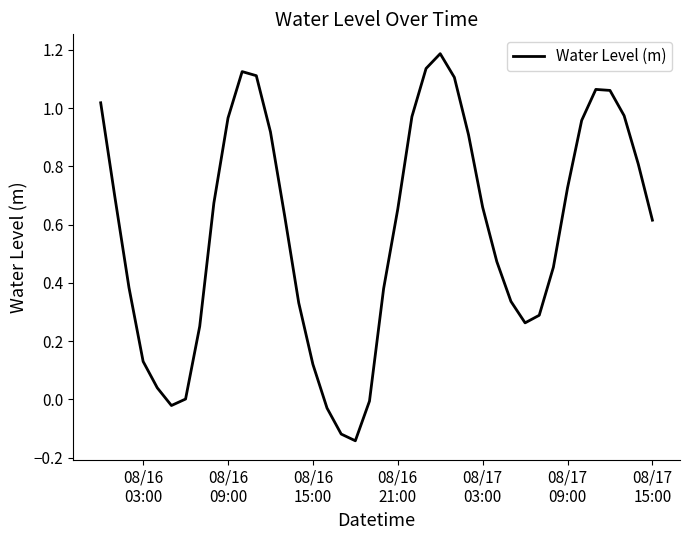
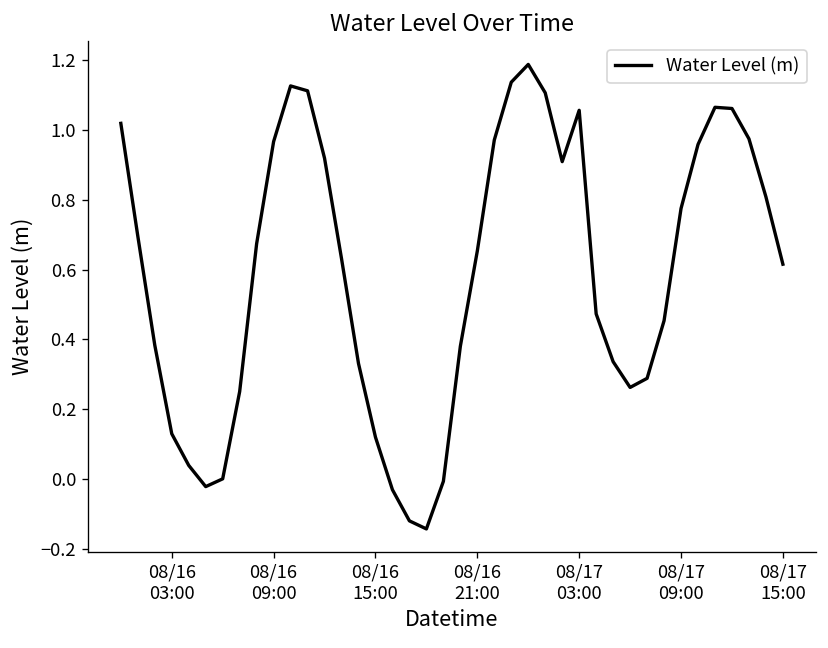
08/17 03:00: 0.66 -> 1.06
08/17 09:00: 0.73 -> 0.77
